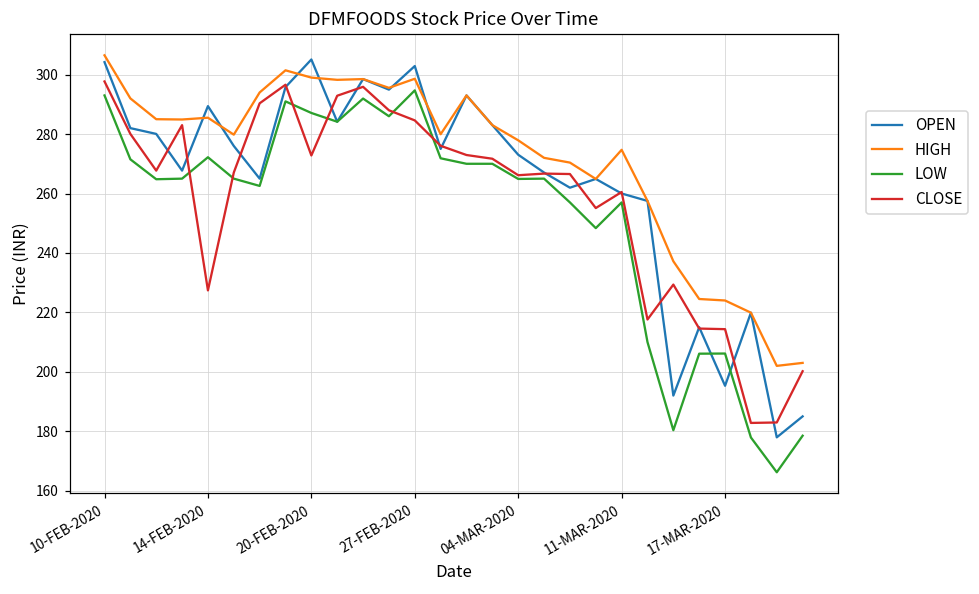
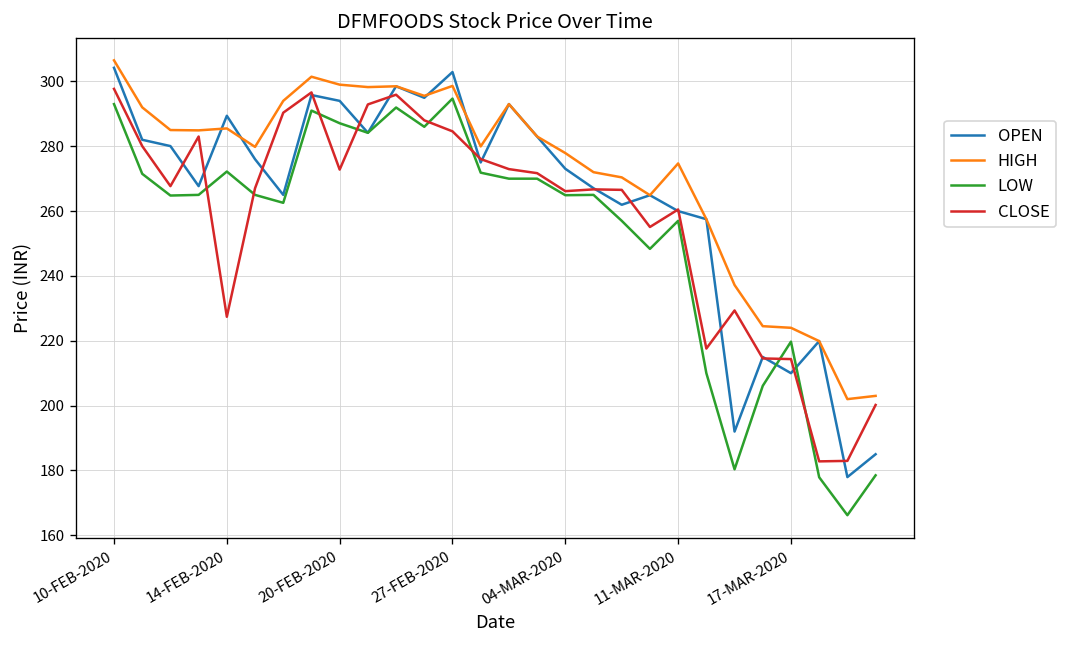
OPEN, 20-FEB-2020: 305 -> 294
OPEN, 17-MAR-2020: 195 -> 210
LOW, 17-MAR-2020: 206 -> 220
